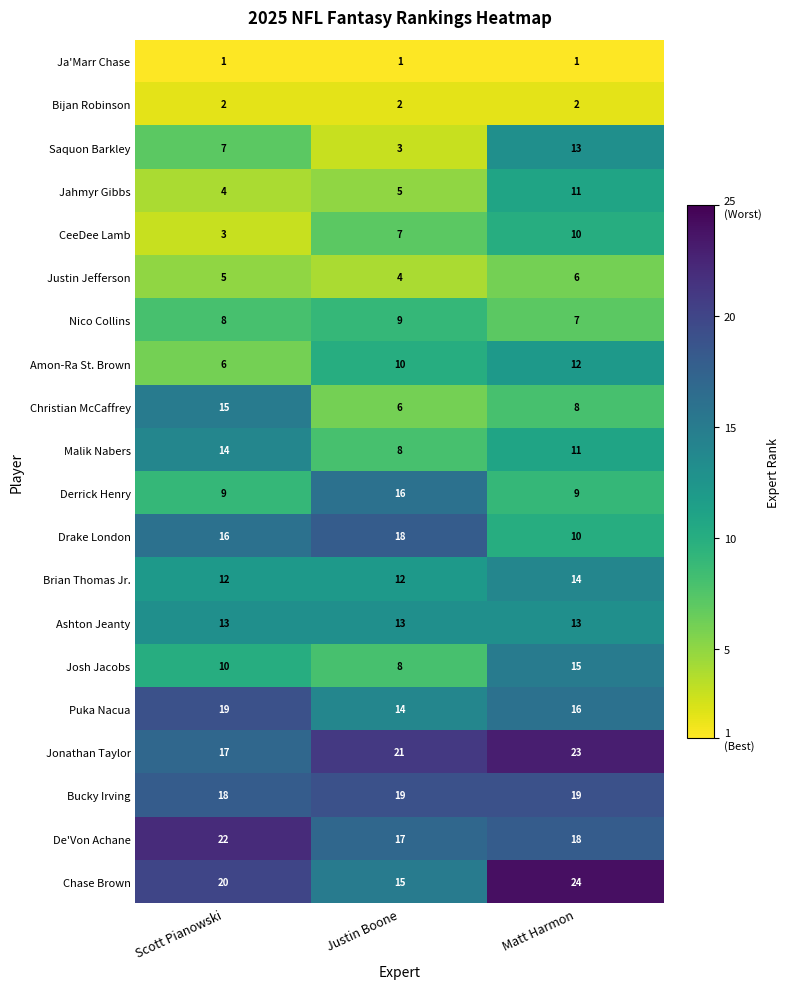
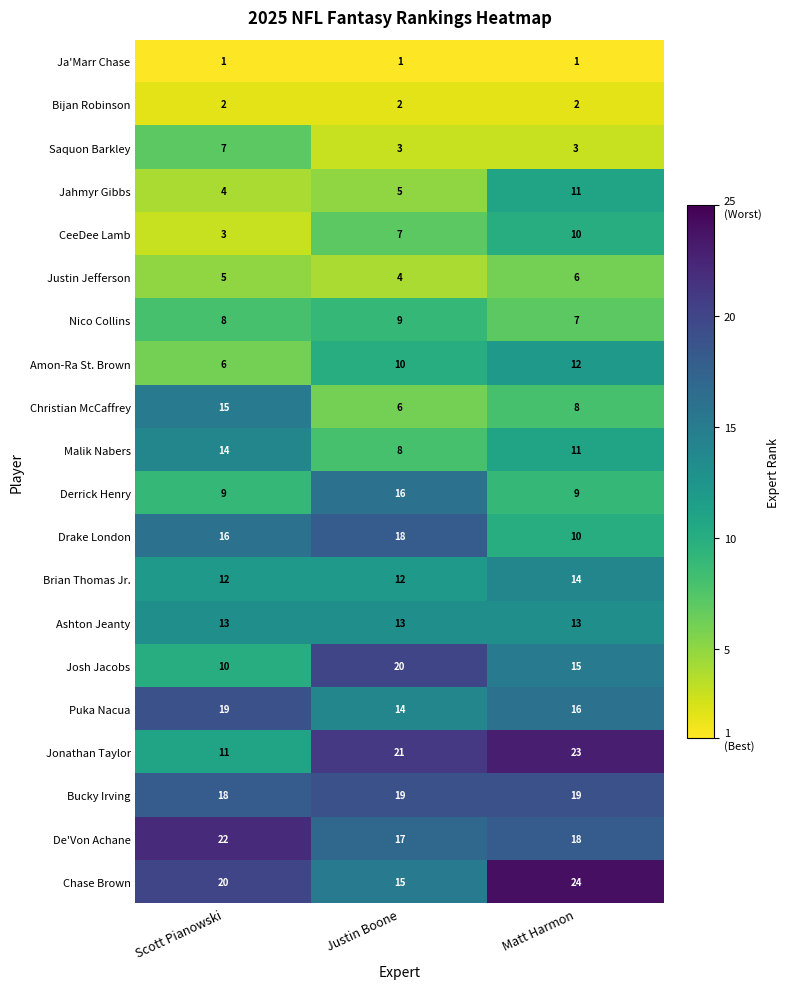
Saquon Barkley, Matt Harmon: 13 -> 3
Josh Jacobs, Justin Boone: 8 -> 20
Jonathan Taylor, Scott Pianowski: 17 -> 11
